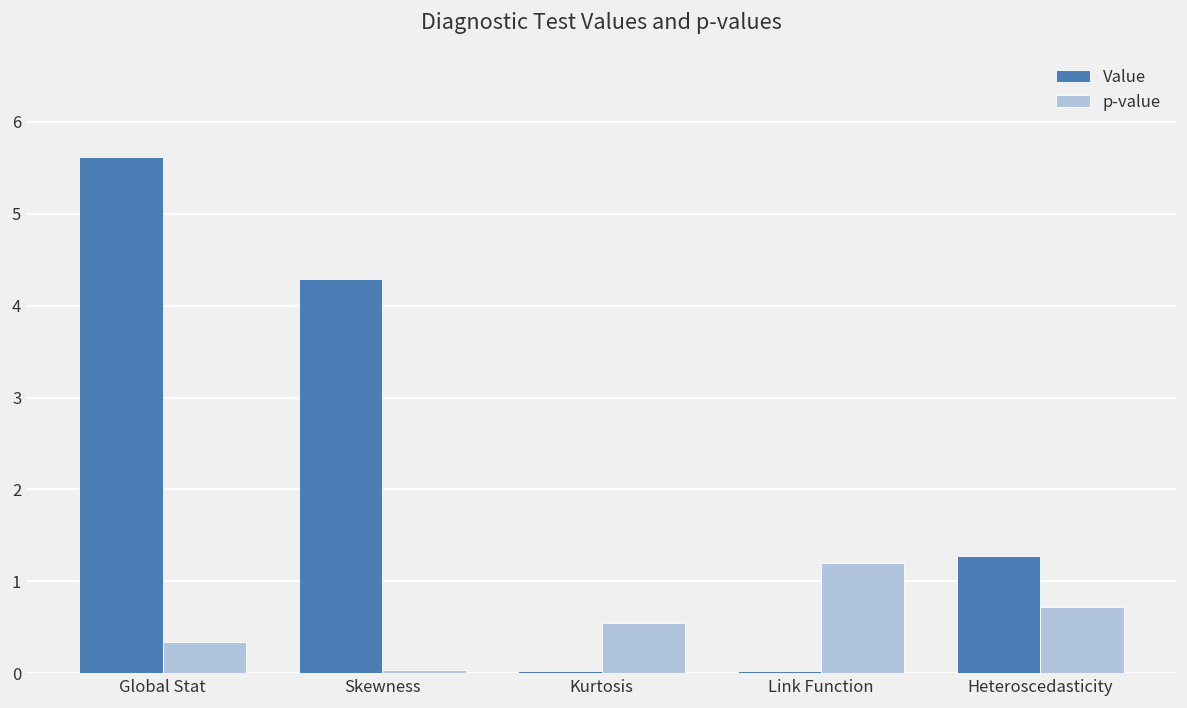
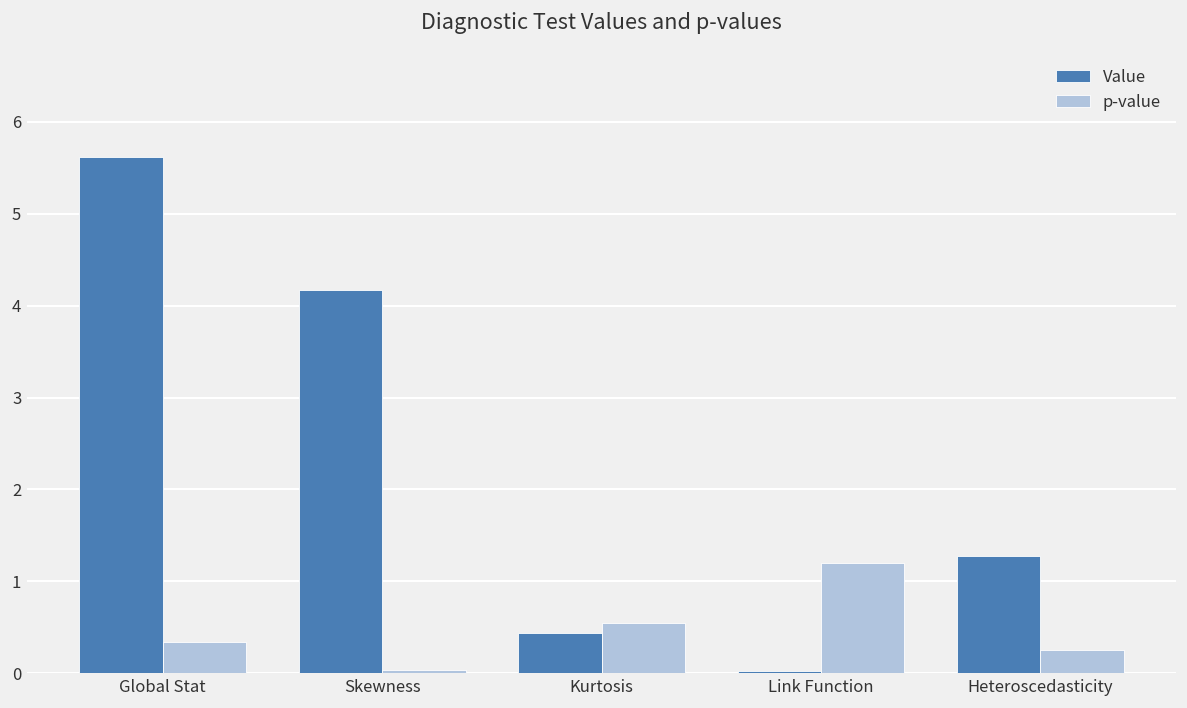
Value, Skewness: 4.3 -> 4.2
Value, Kurtosis: 0.0 -> 0.4
p-value, Heteroscedasticity: 0.7 -> 0.3
